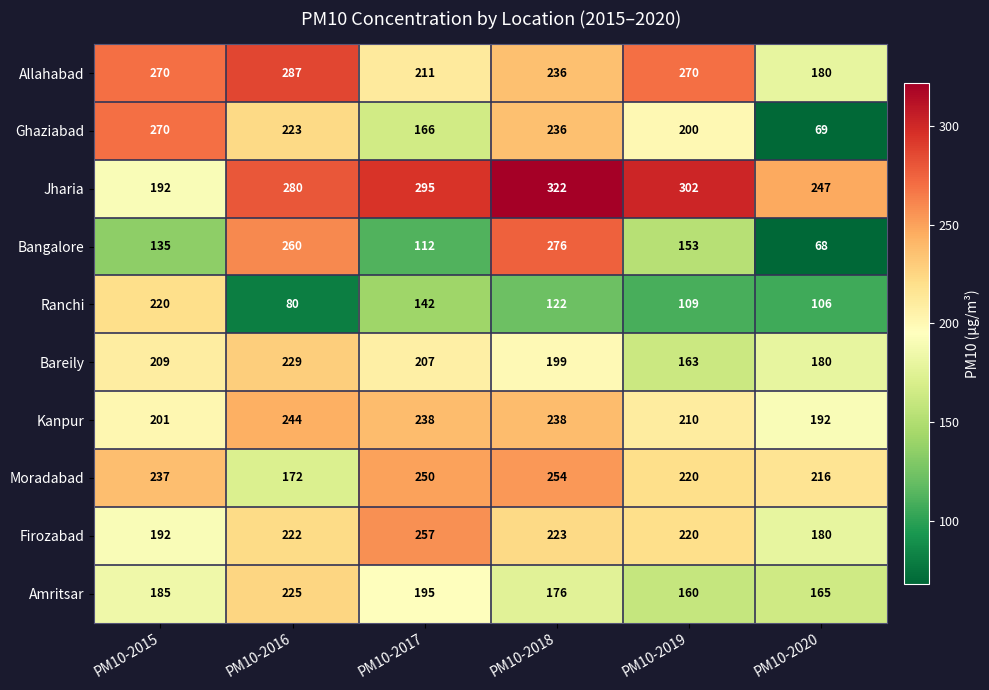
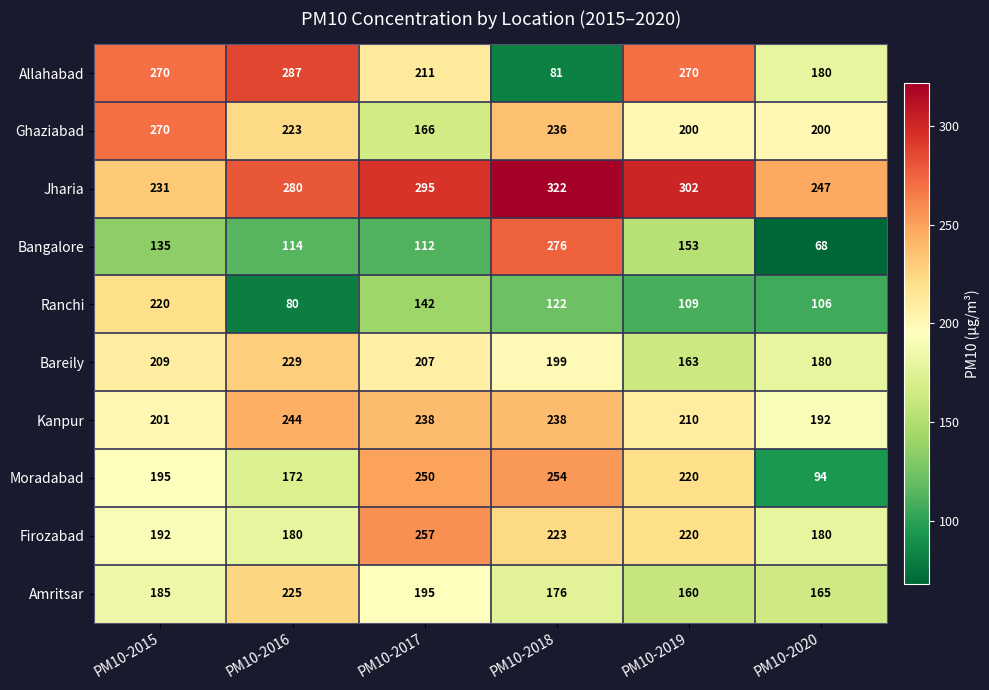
Allahabad, PM10-2018: 236 -> 81
Ghaziabad, PM10-2020: 69 -> 200
Jharia, PM10-2015: 192 -> 231
Bangalore, PM10-2016: 260 -> 114
Moradabad, PM10-2015: 237 -> 195
Moradabad, PM10-2020: 216 -> 94
Firozabad, PM10-2016: 222 -> 180
